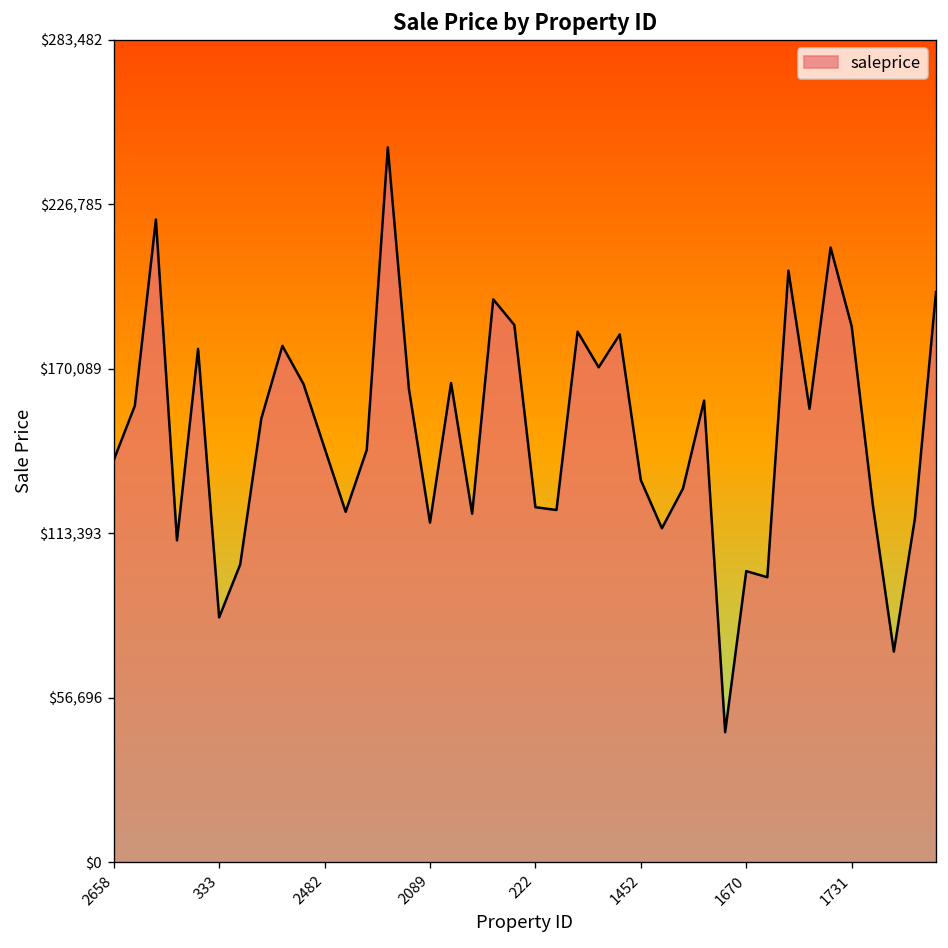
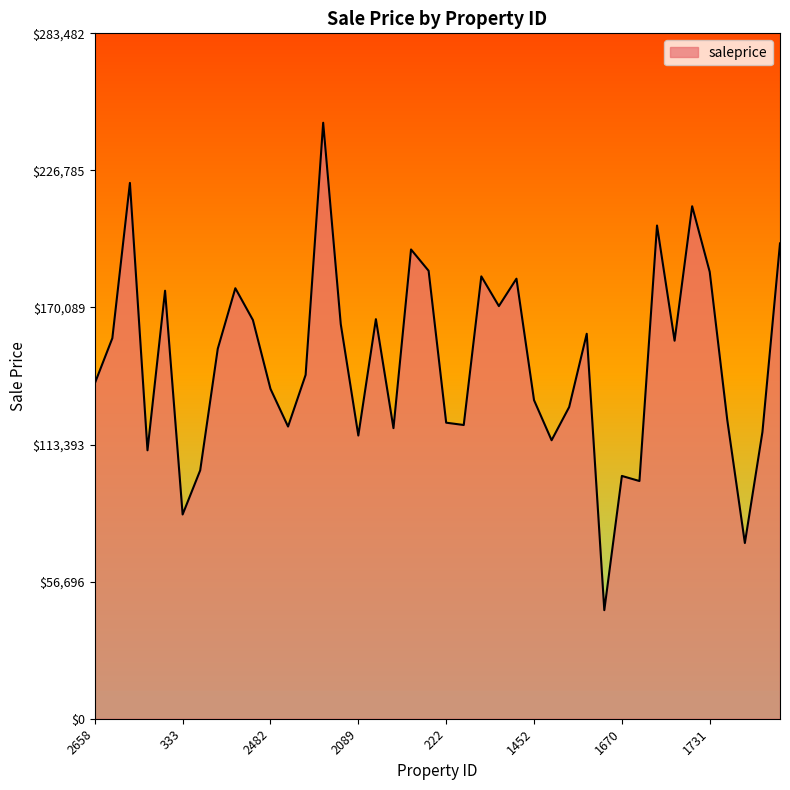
2482: $143,000 -> $136,000
